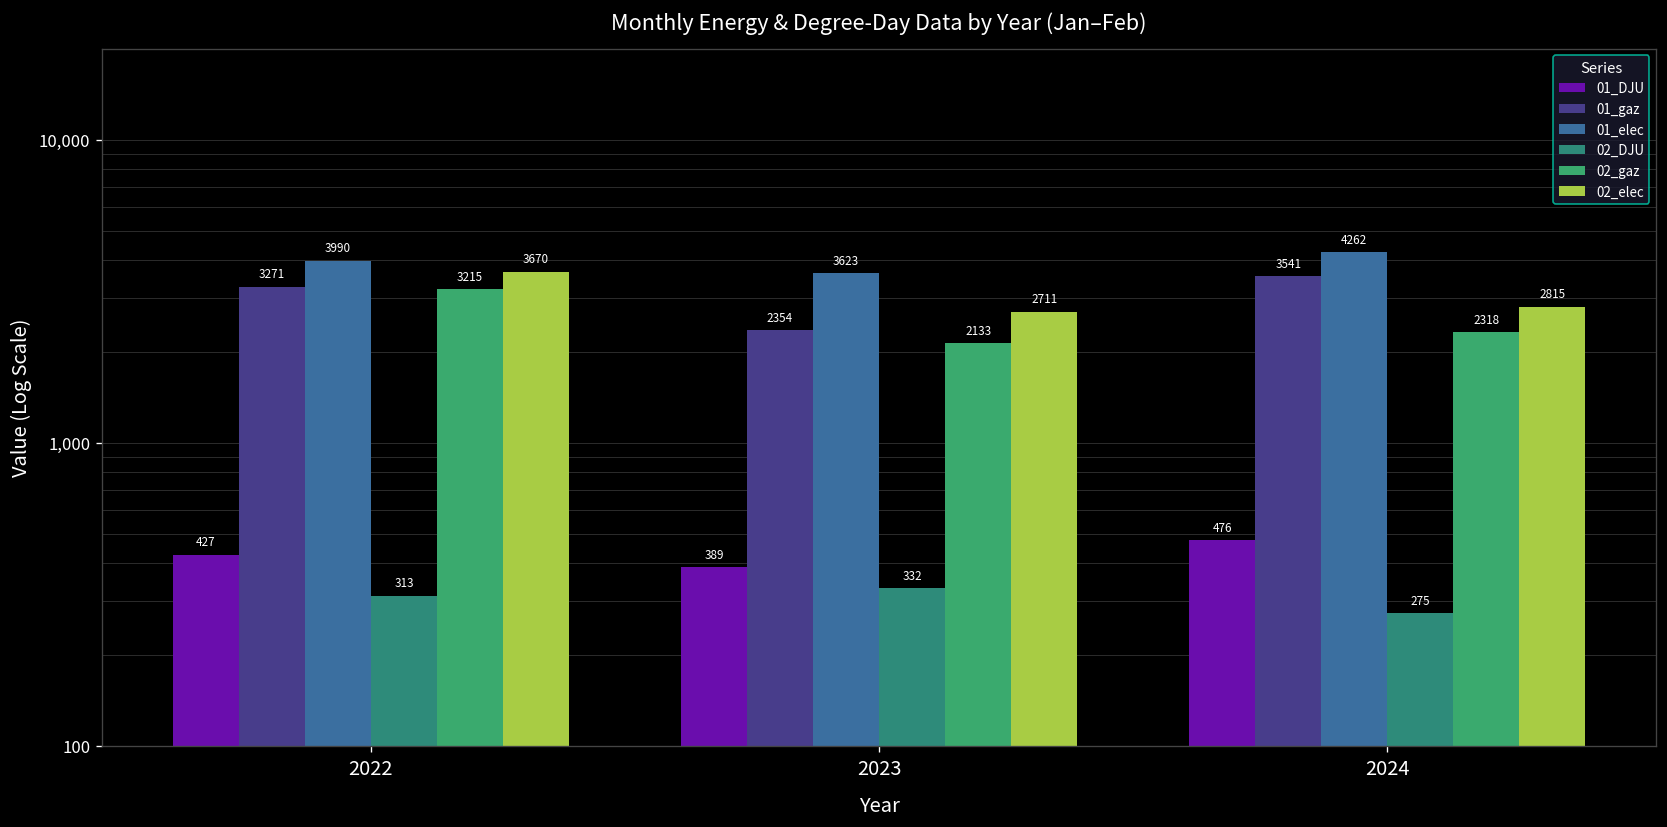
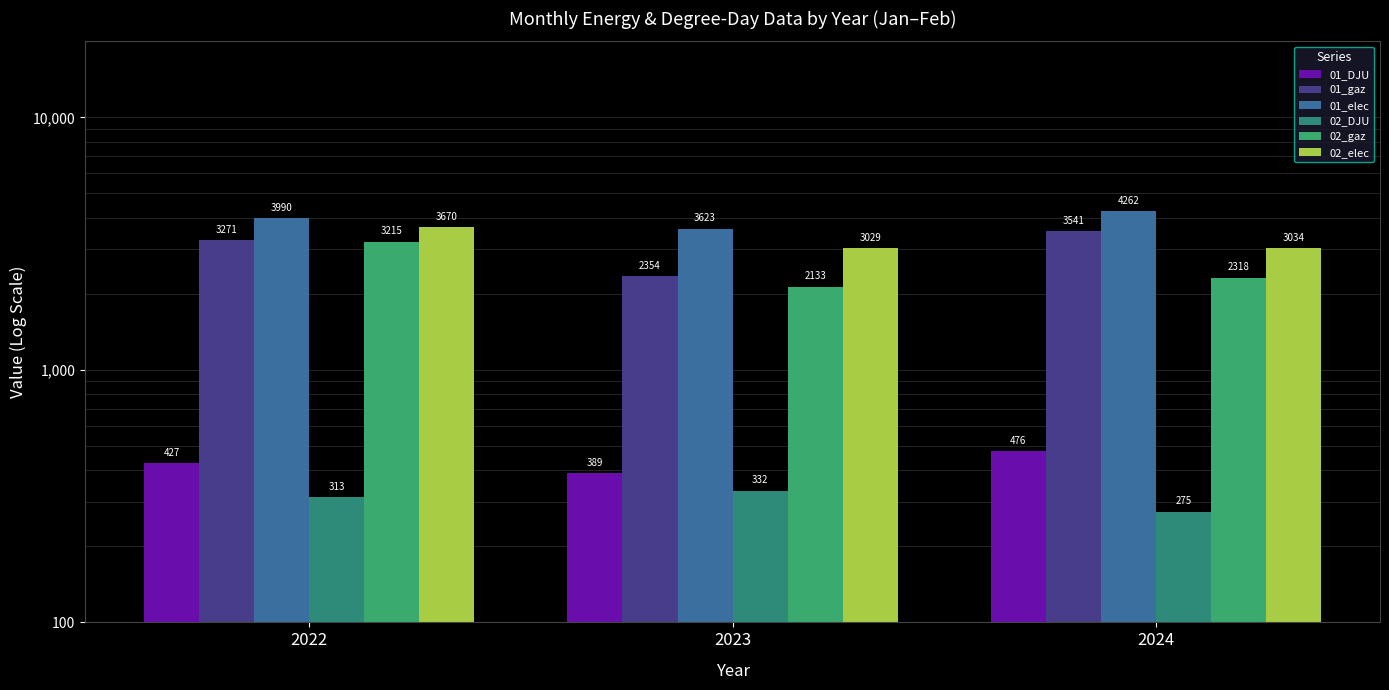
02_elec, 2023: 2711 -> 3029
02_elec, 2024: 2815 -> 3034
